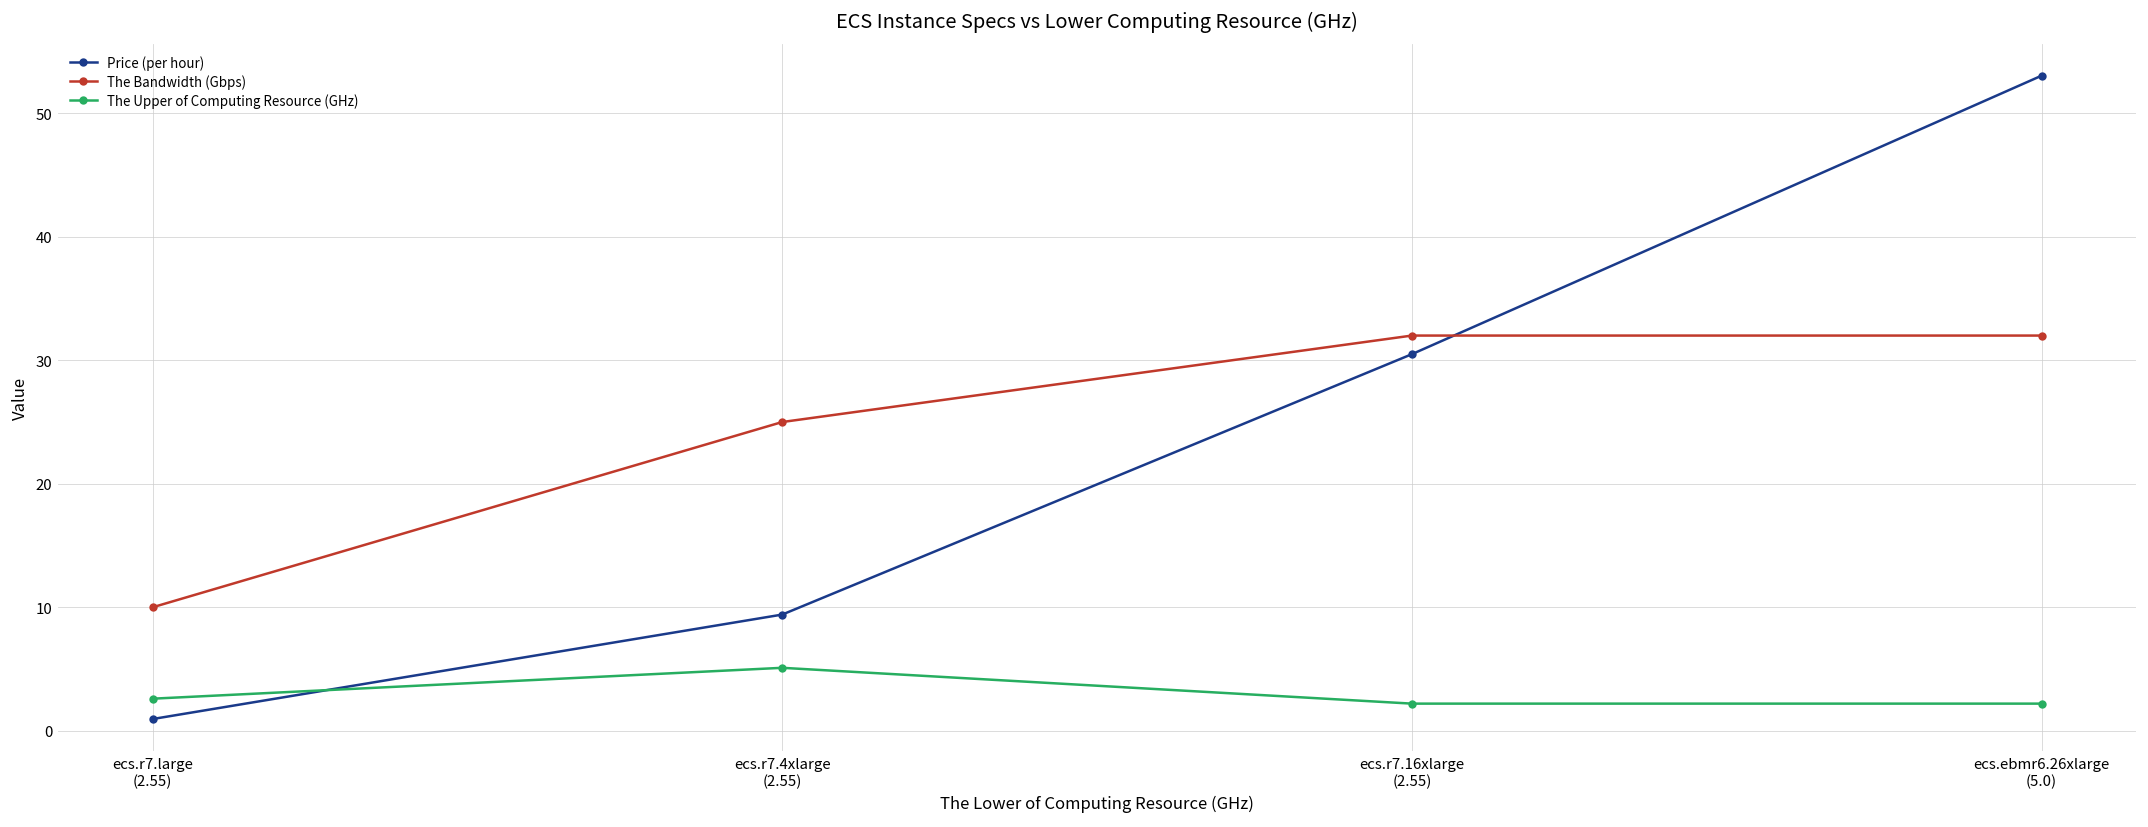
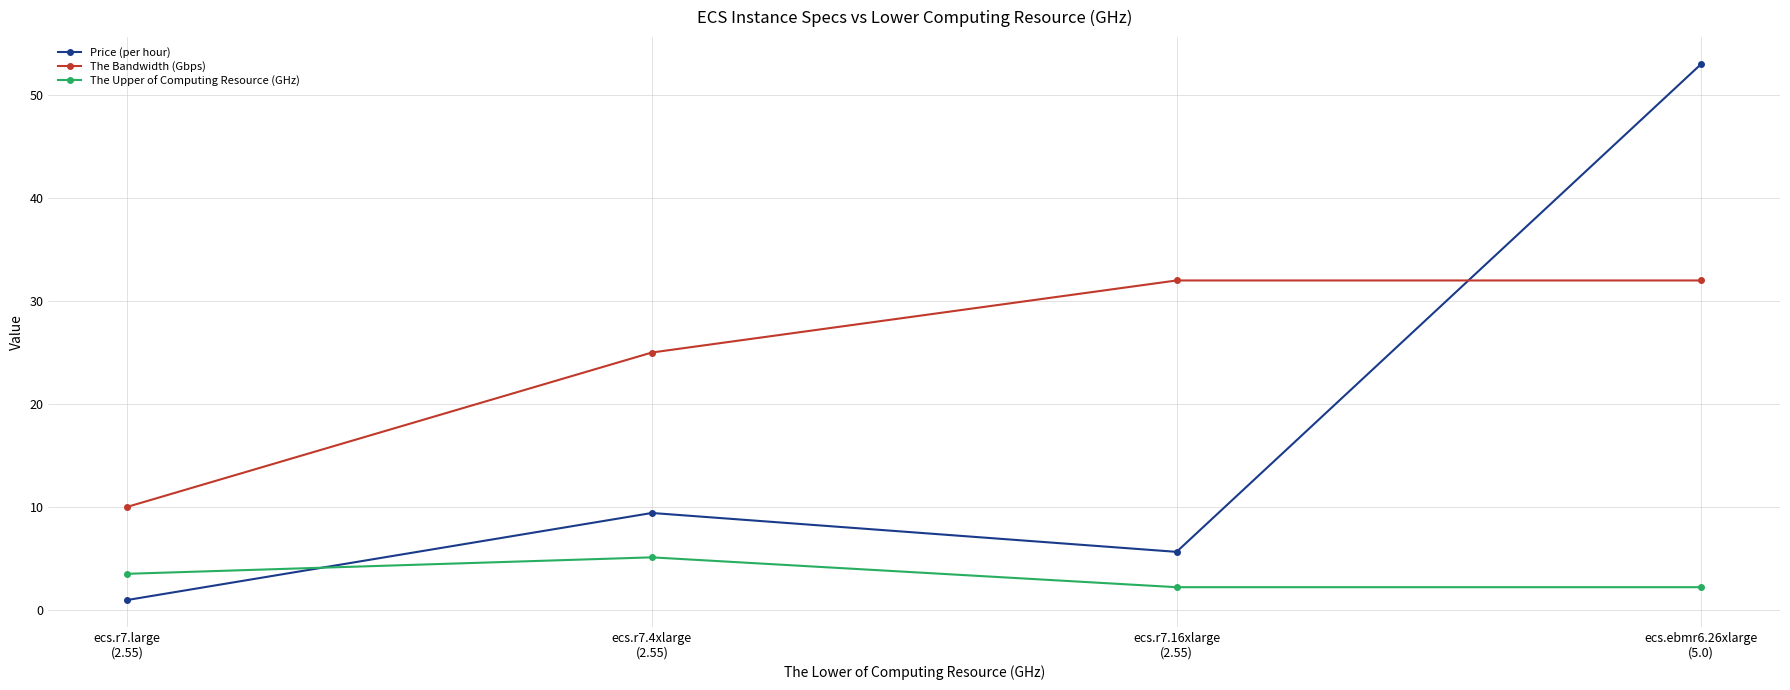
The Upper of Computing Resource (GHz), ecs.r7.large (2.55): 2.6 -> 3.5
Price (per hour), ecs.r7.16xlarge (2.55): 30.5 -> 5.6
